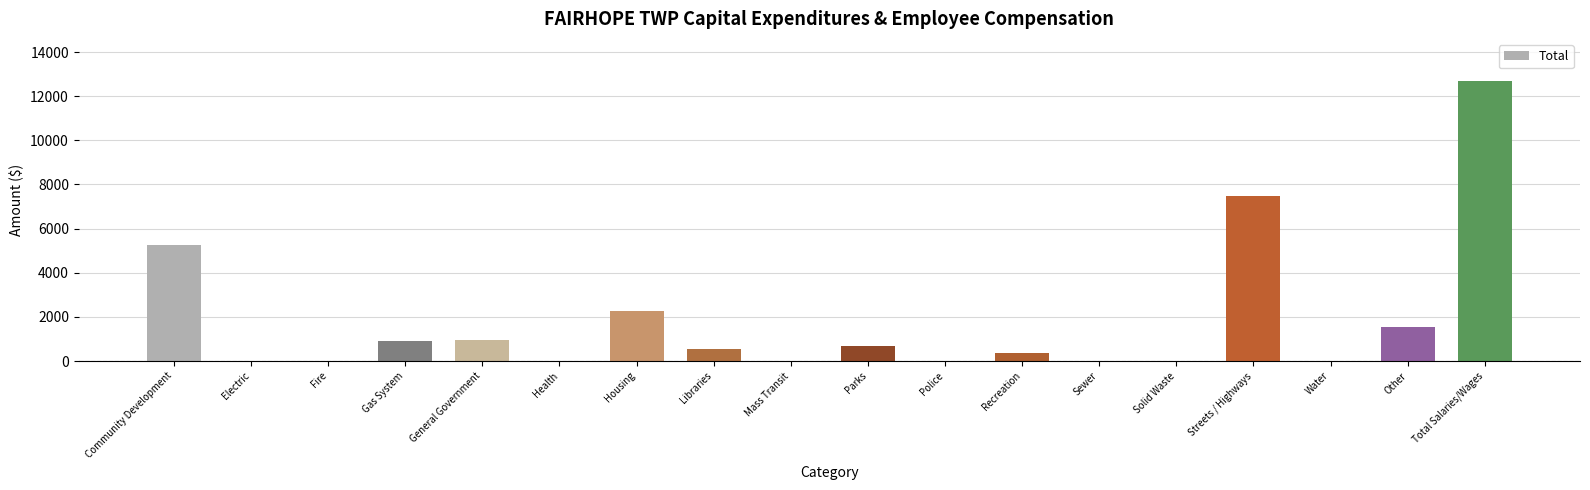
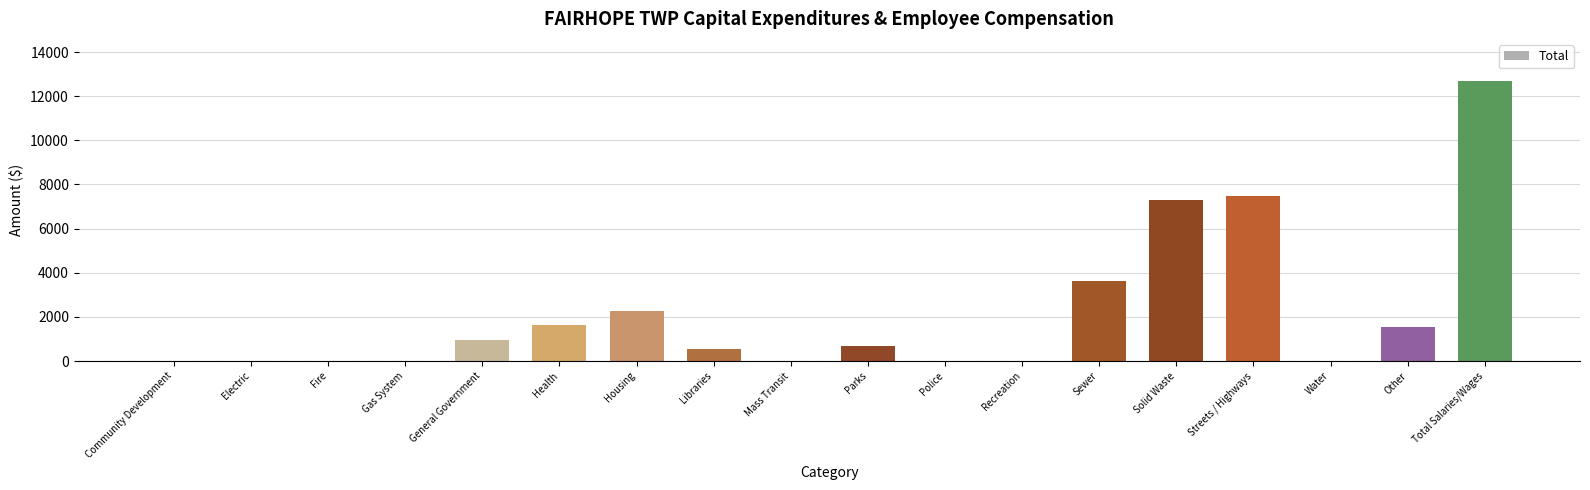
Community Development: 5300 -> 0
Gas System: 900 -> 0
Health: 0 -> 1600
Recreation: 400 -> 0
Sewer: 0 -> 3600
Solid Waste: 0 -> 7300
